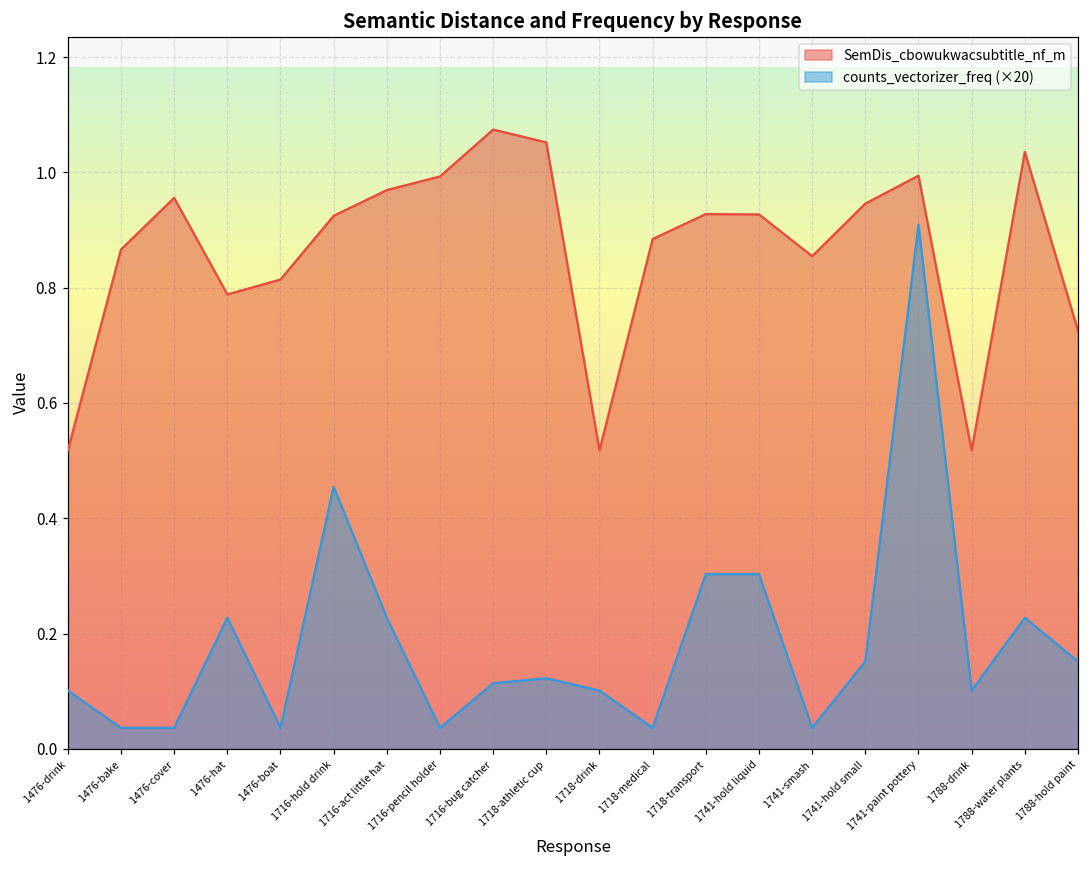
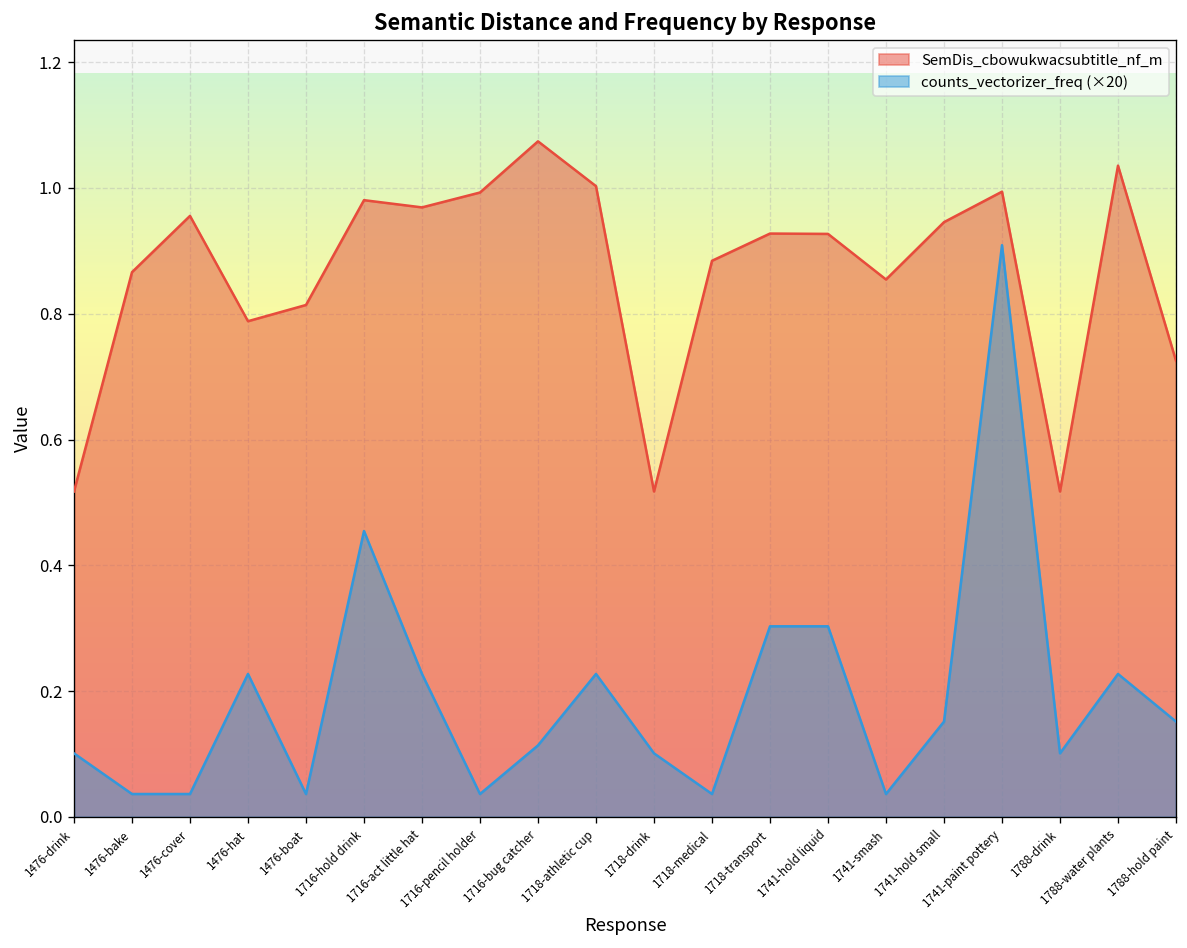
SemDis_cbowukwacsubtitle_nf_m, 1716-hold drink: 0.92 -> 0.98
SemDis_cbowukwacsubtitle_nf_m, 1718-athletic cup: 1.05 -> 1.00
counts_vectorizer_freq (×20), 1718-athletic cup: 0.12 -> 0.23
